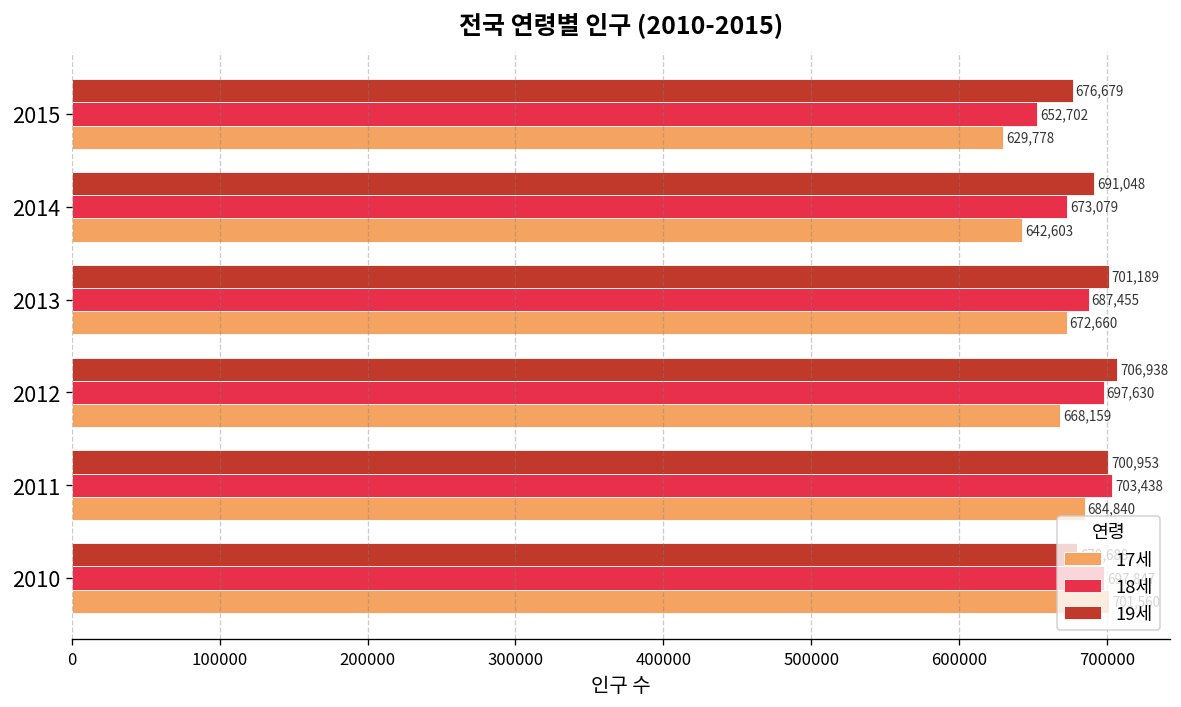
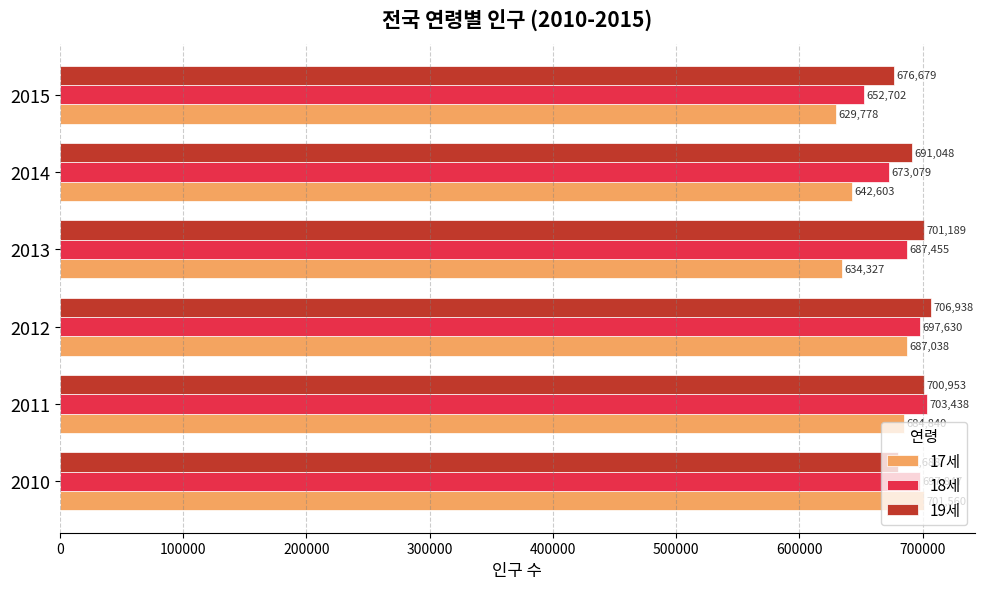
17세, 2013: 672,660 -> 634,327
17세, 2012: 668,159 -> 687,038
